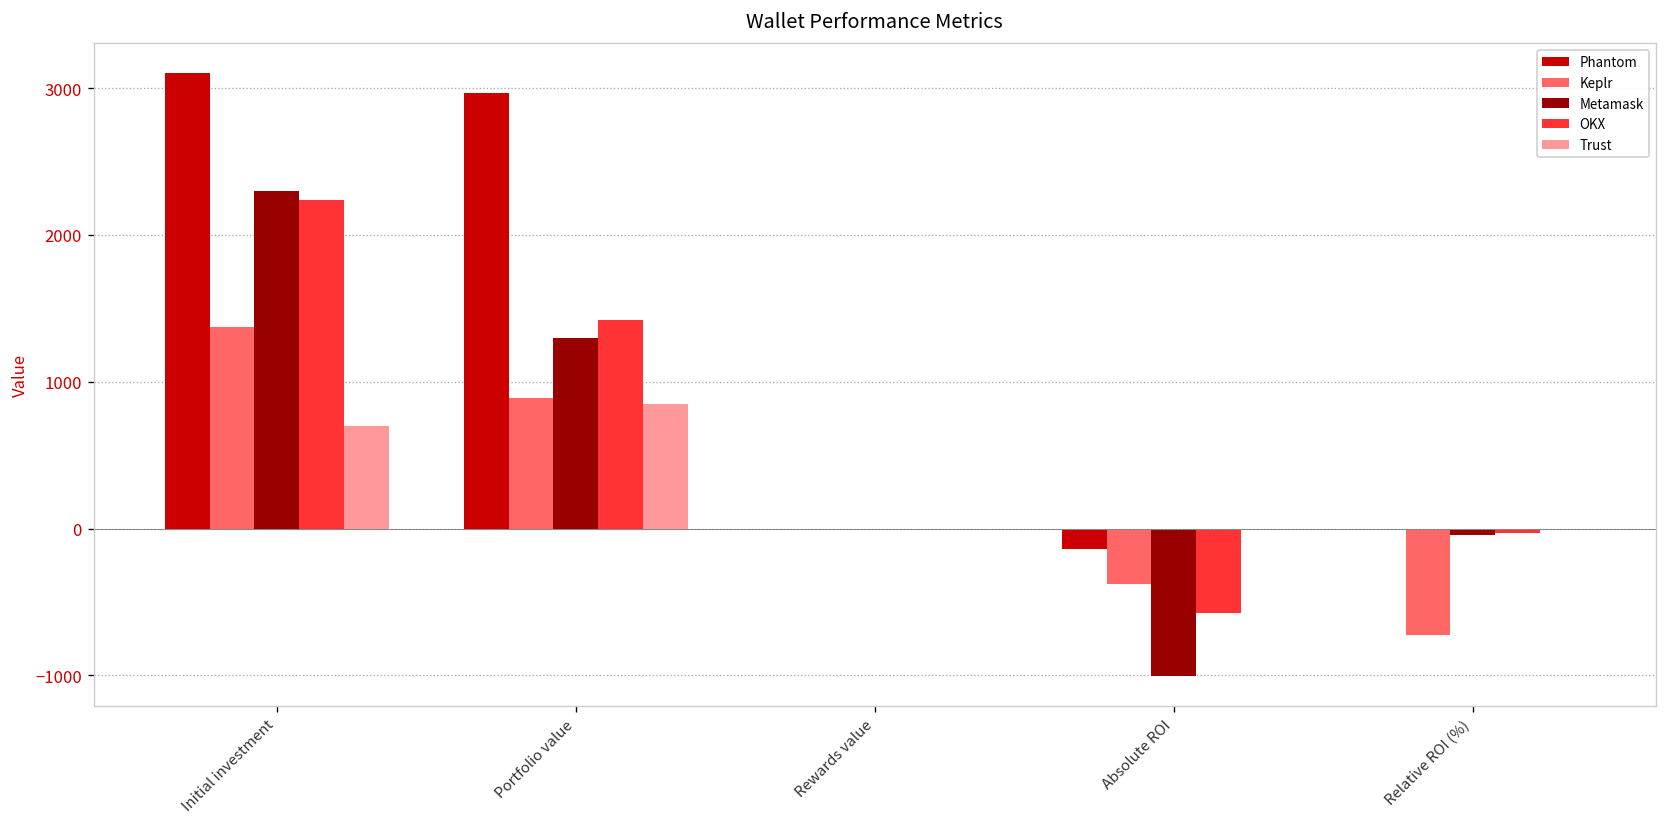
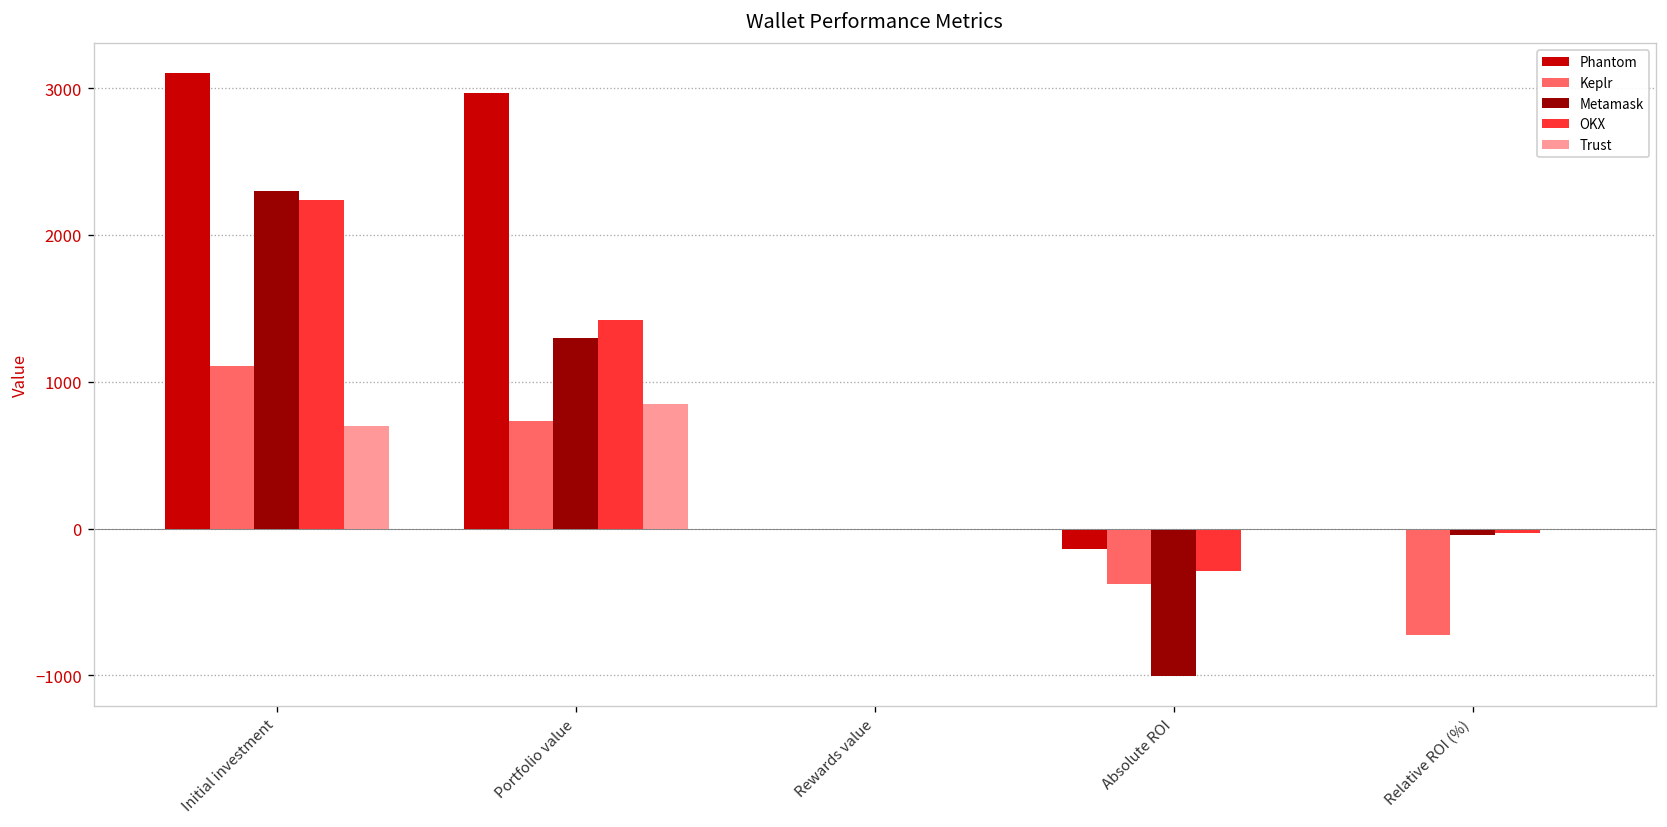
Keplr, Initial investment: 1370 -> 1110
Keplr, Portfolio value: 890 -> 730
OKX, Absolute ROI: -580 -> -290
